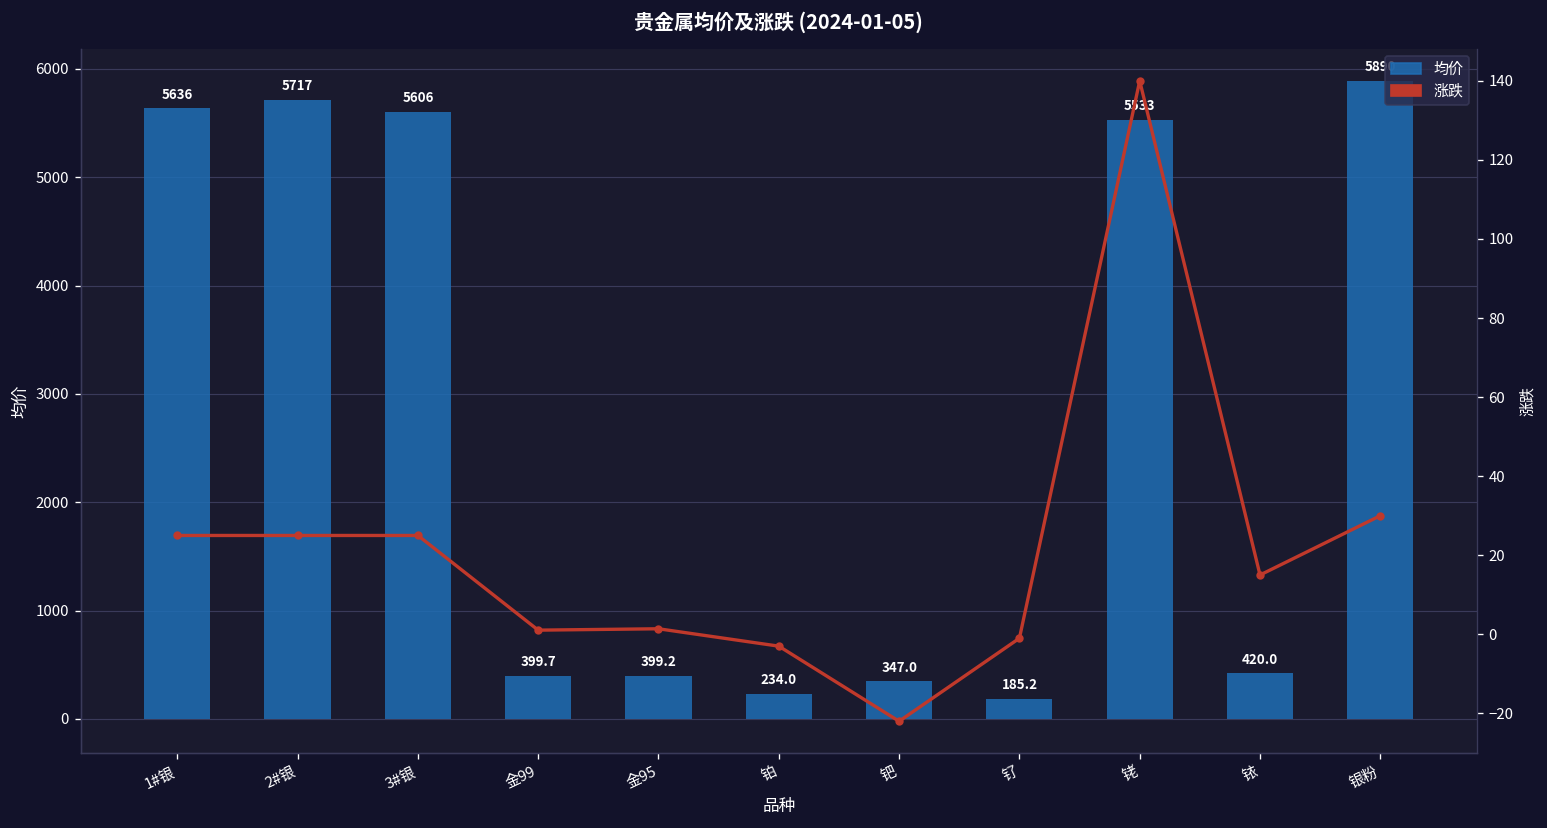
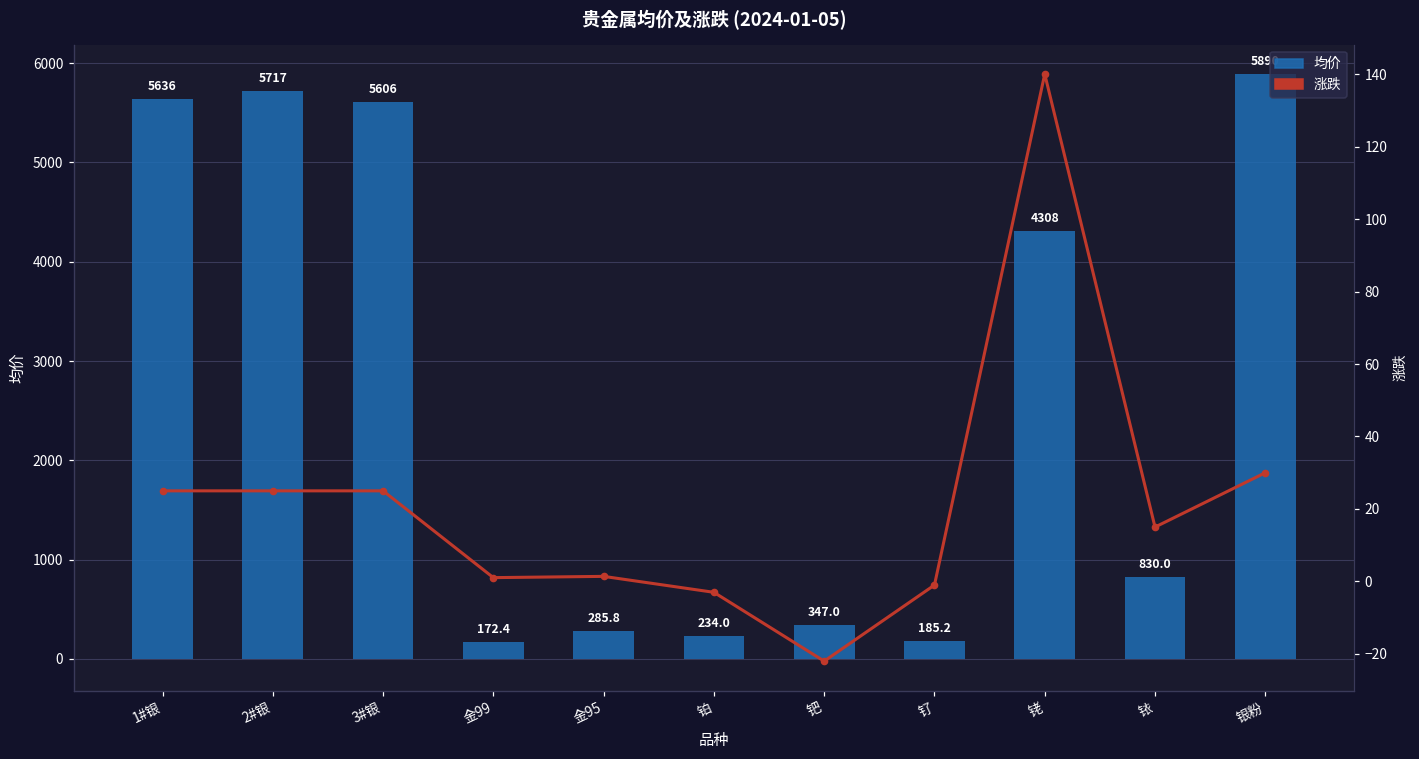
均价, 金99: 399.7 -> 172.4
均价, 金95: 399.2 -> 285.8
均价, 铑: 5533 -> 4308
均价, 铱: 420.0 -> 830.0
